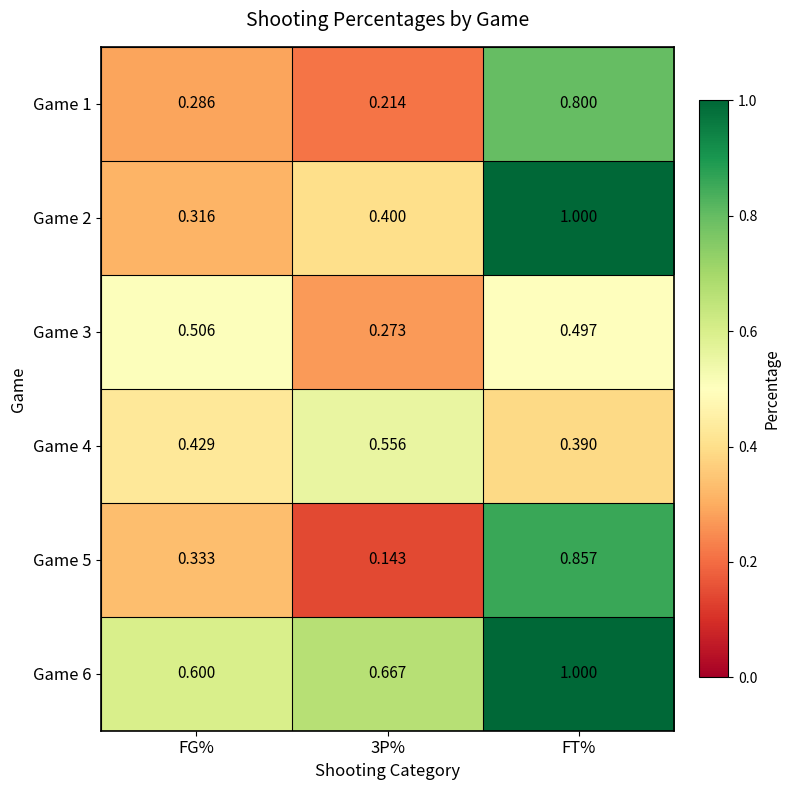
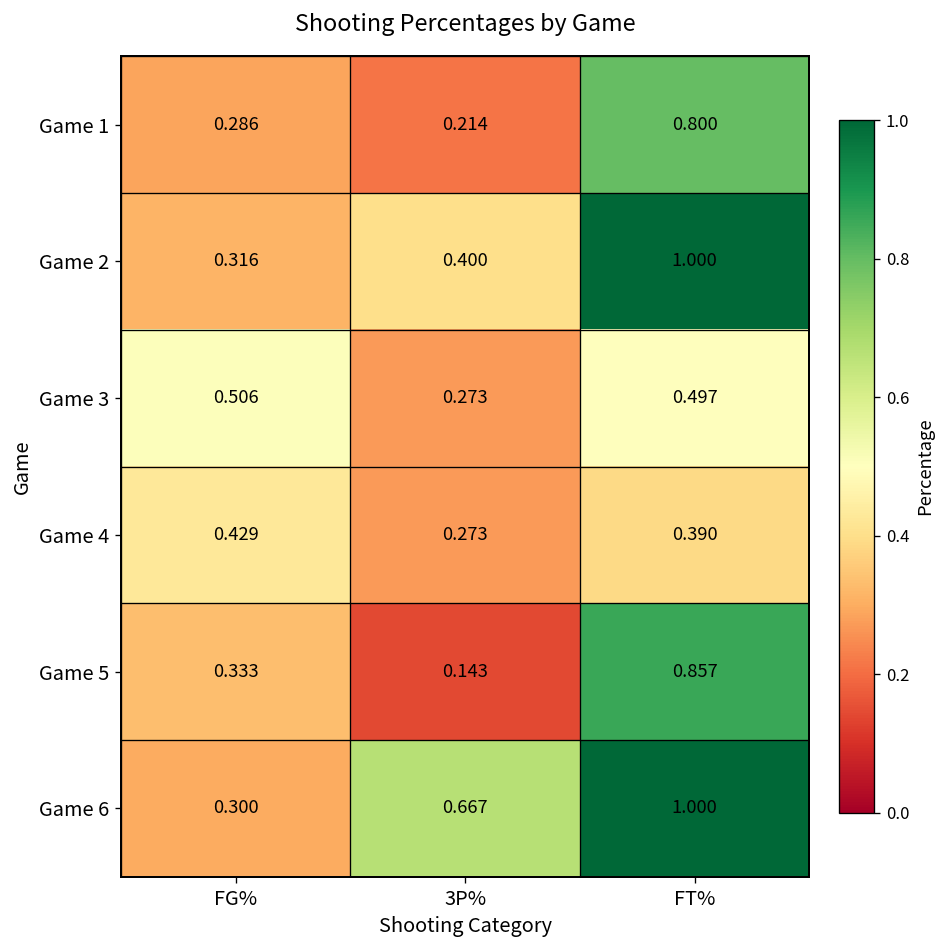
Game 4, 3P%: 0.556 -> 0.273
Game 6, FG%: 0.600 -> 0.300
